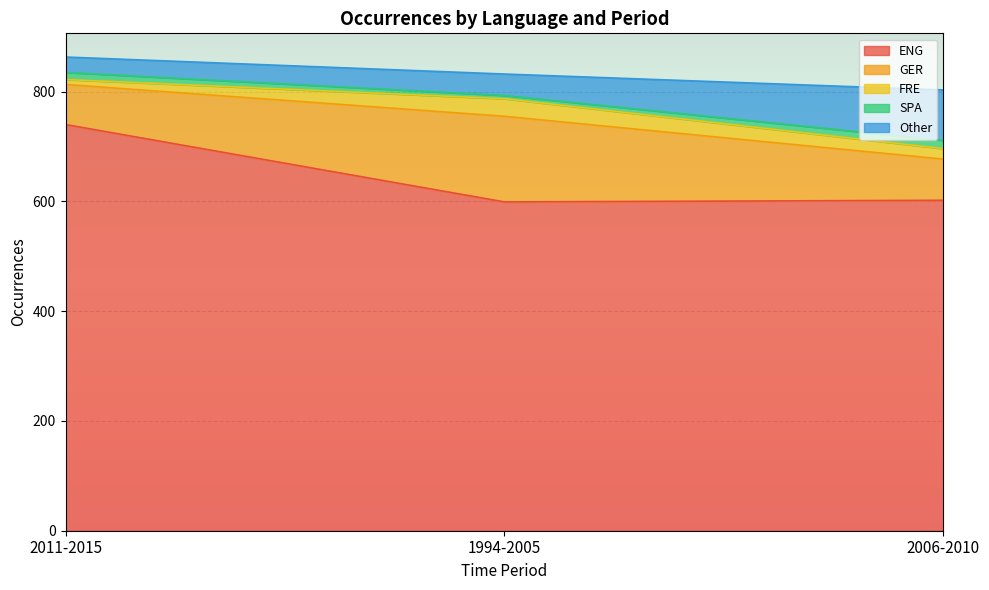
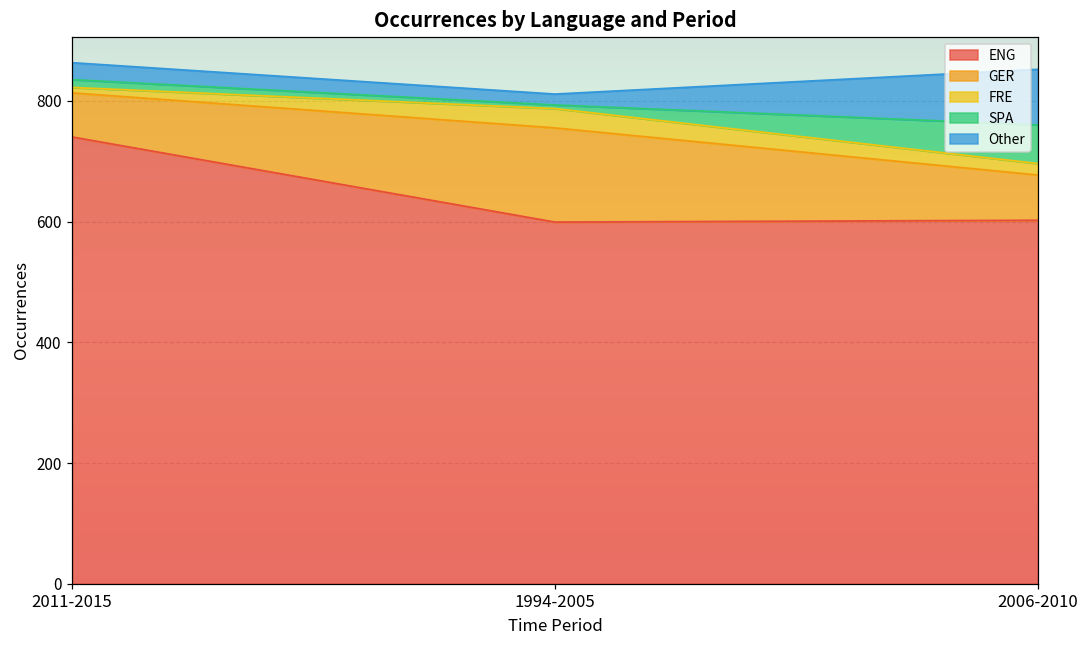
Other, 1994-2005: 40 -> 20
SPA, 2006-2010: 20 -> 60
